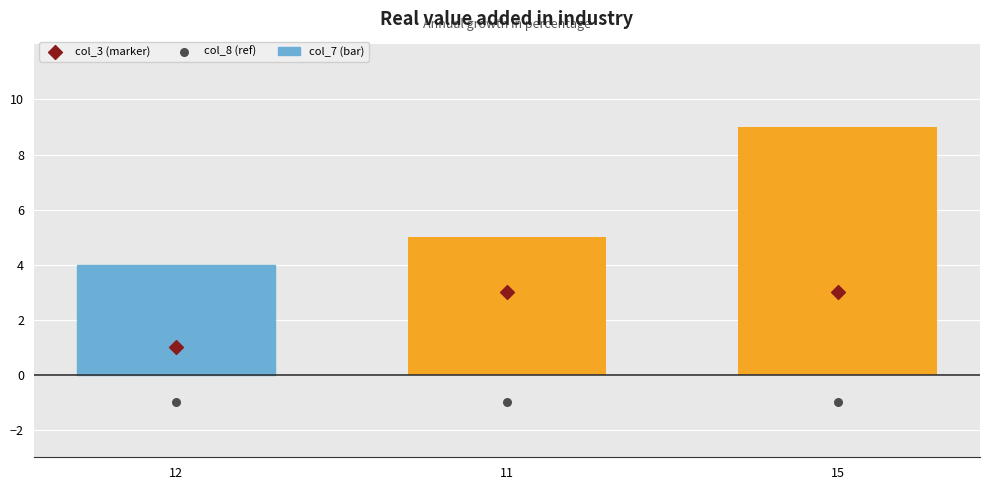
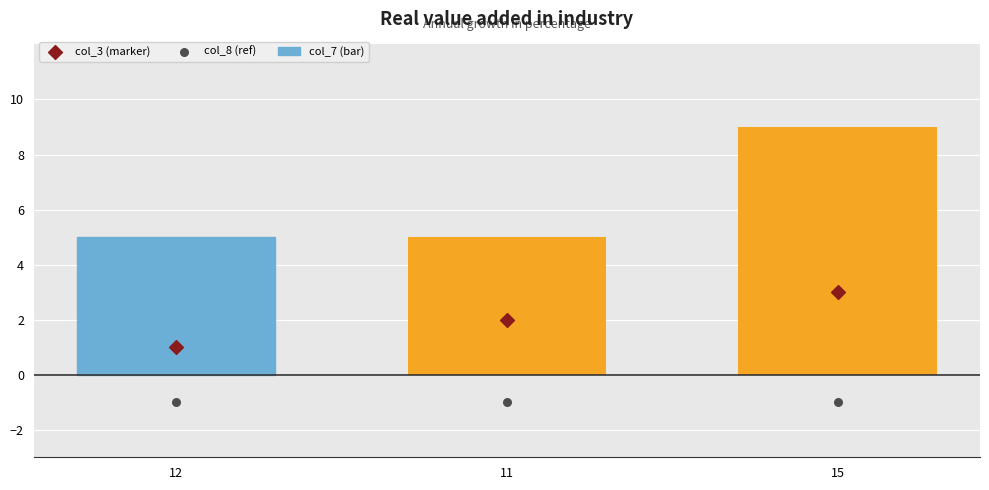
col_7 (bar), 12: 4 -> 5
col_3 (marker), 11: 3 -> 2
